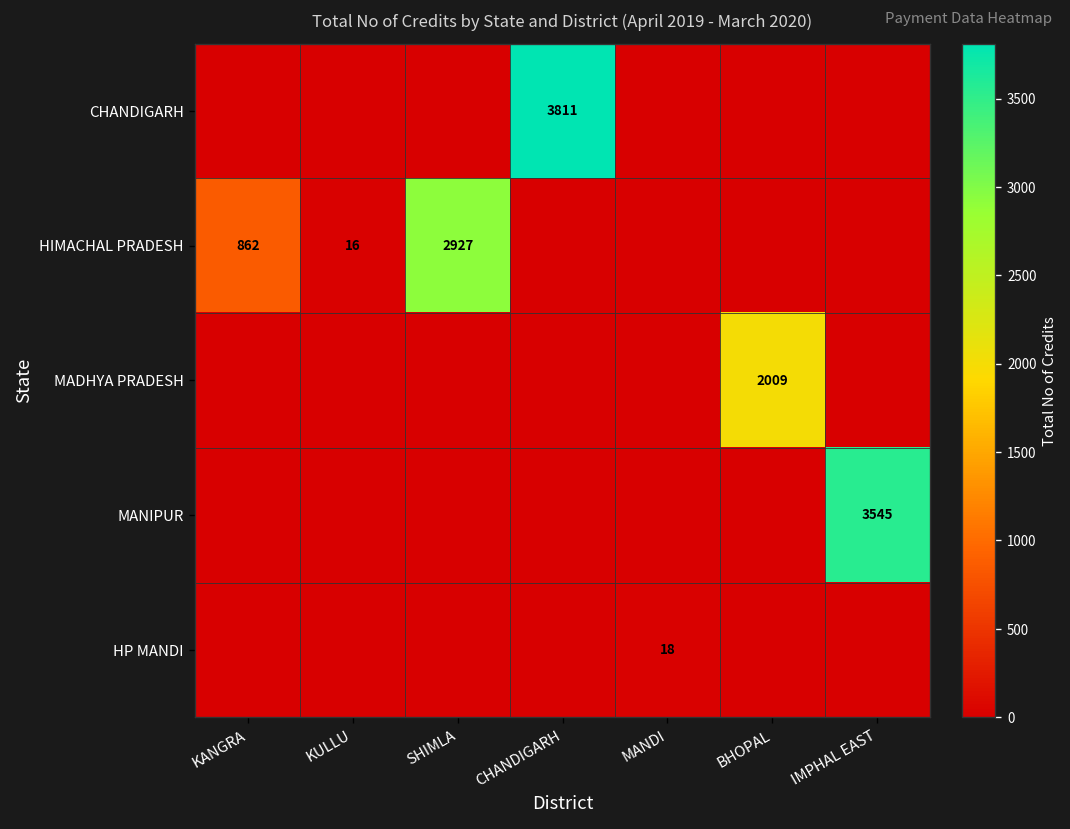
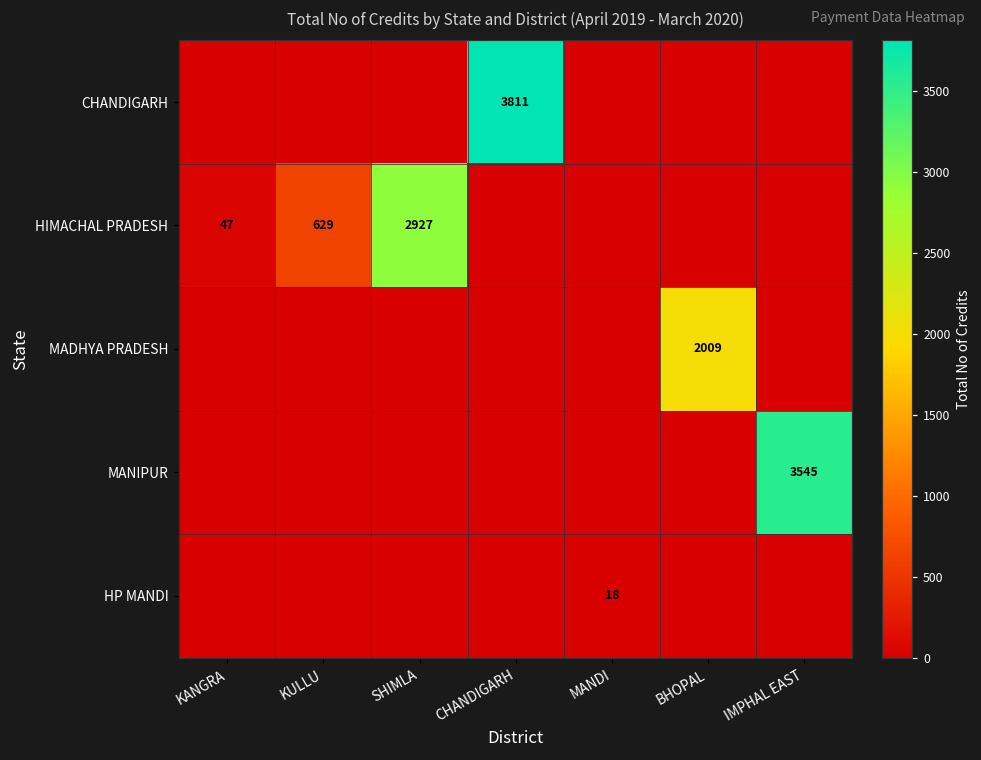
HIMACHAL PRADESH, KANGRA: 862 -> 47
HIMACHAL PRADESH, KULLU: 16 -> 629
